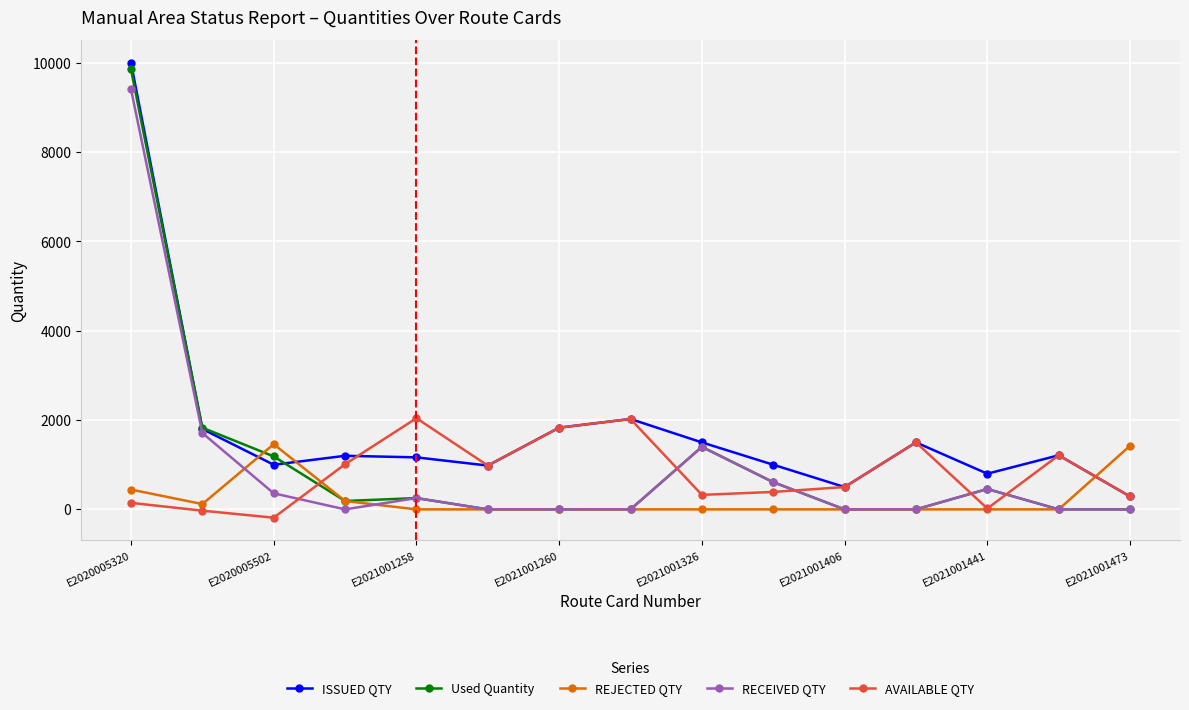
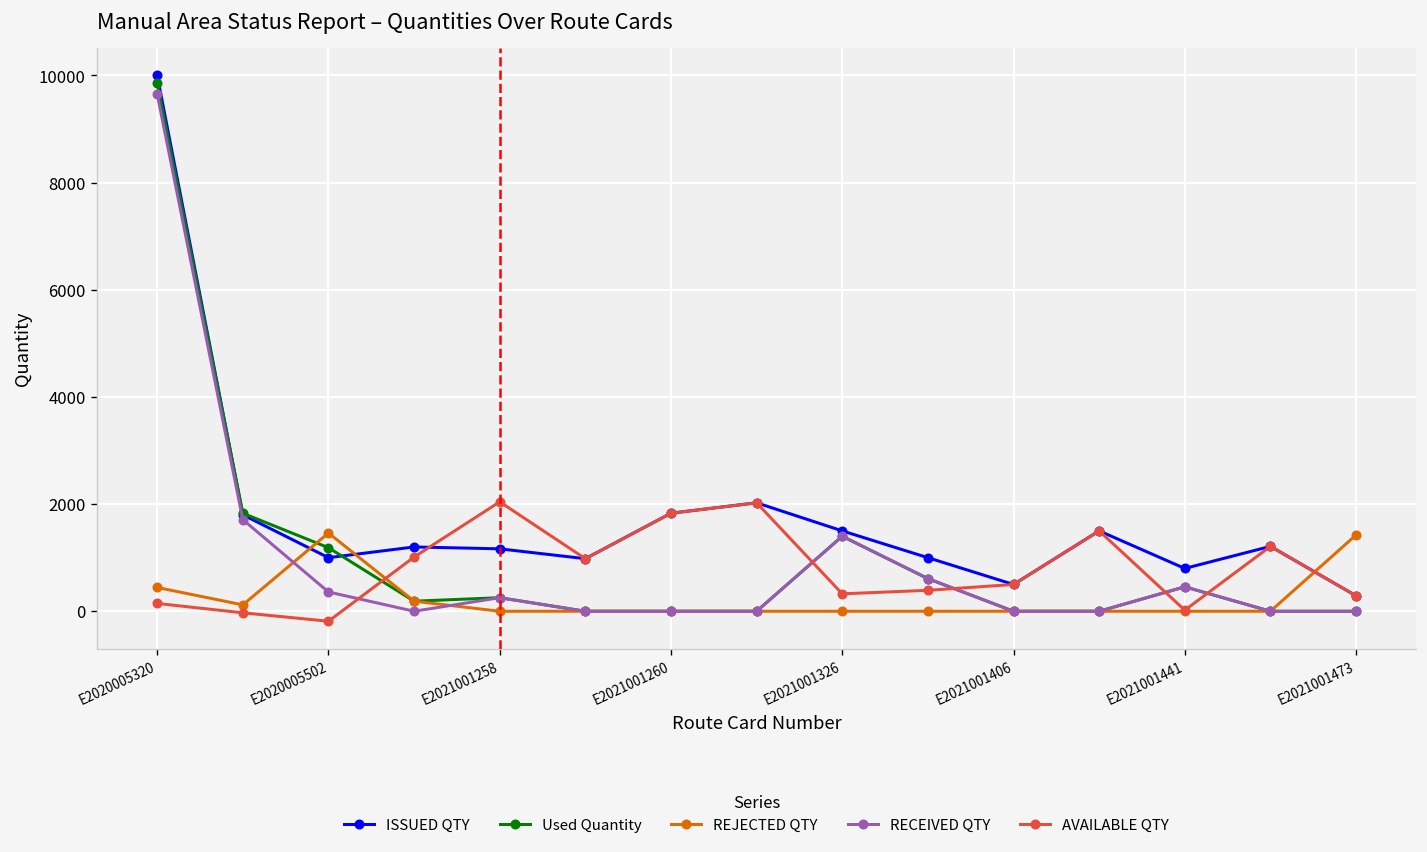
RECEIVED QTY, E2020005320: 9400 -> 9700
